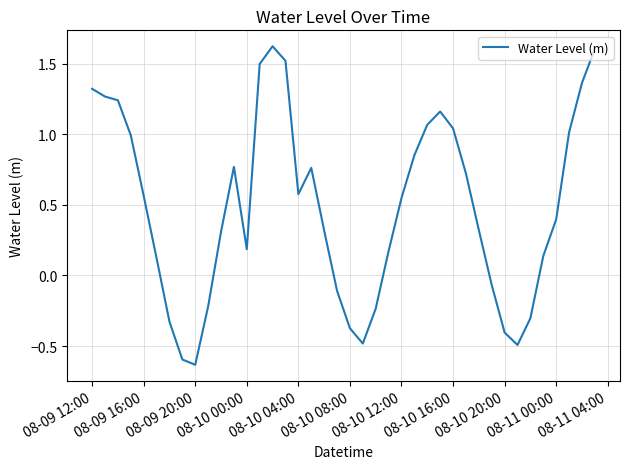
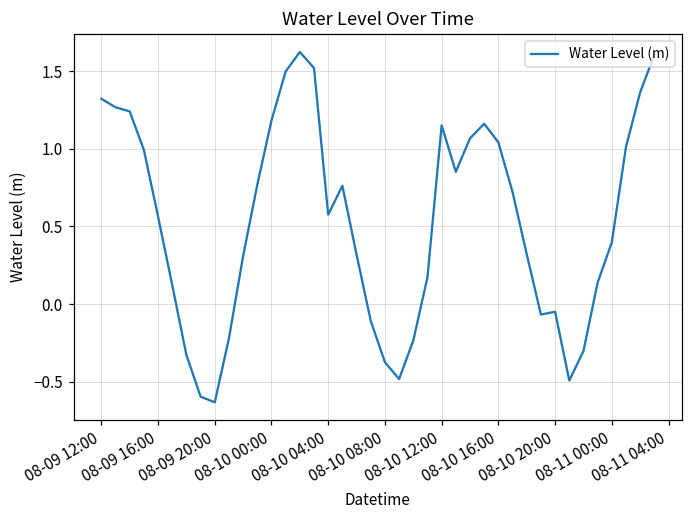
08-10 00:00: 0.19 -> 1.18
08-10 12:00: 0.55 -> 1.15
08-10 20:00: -0.40 -> -0.05
